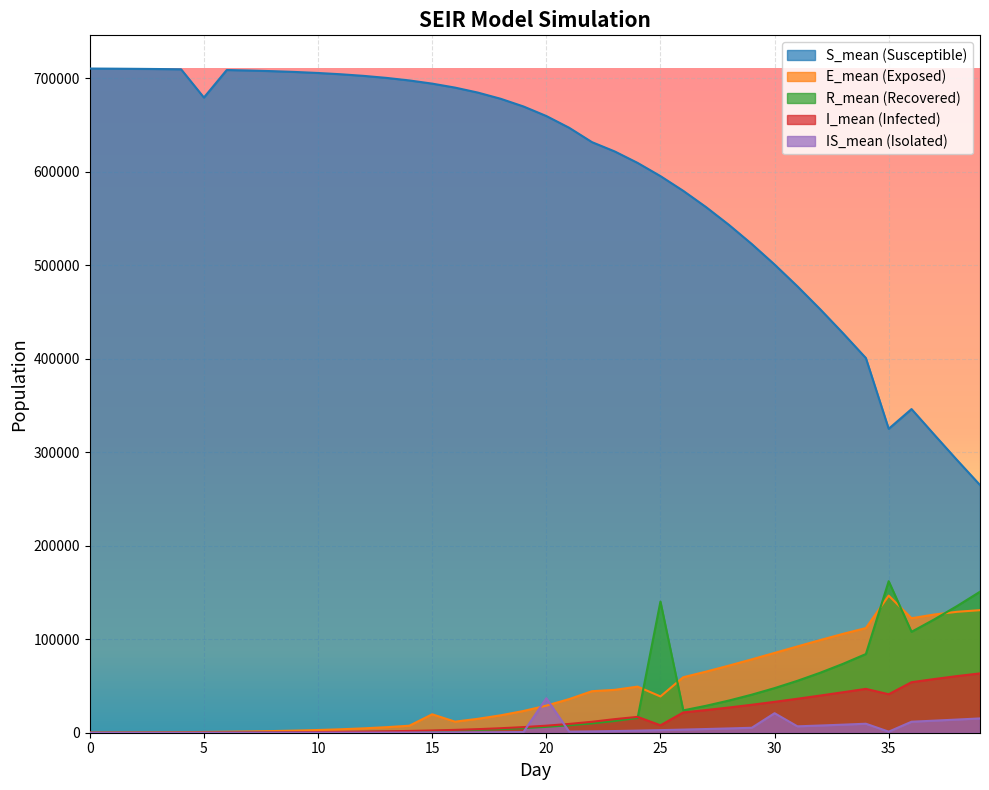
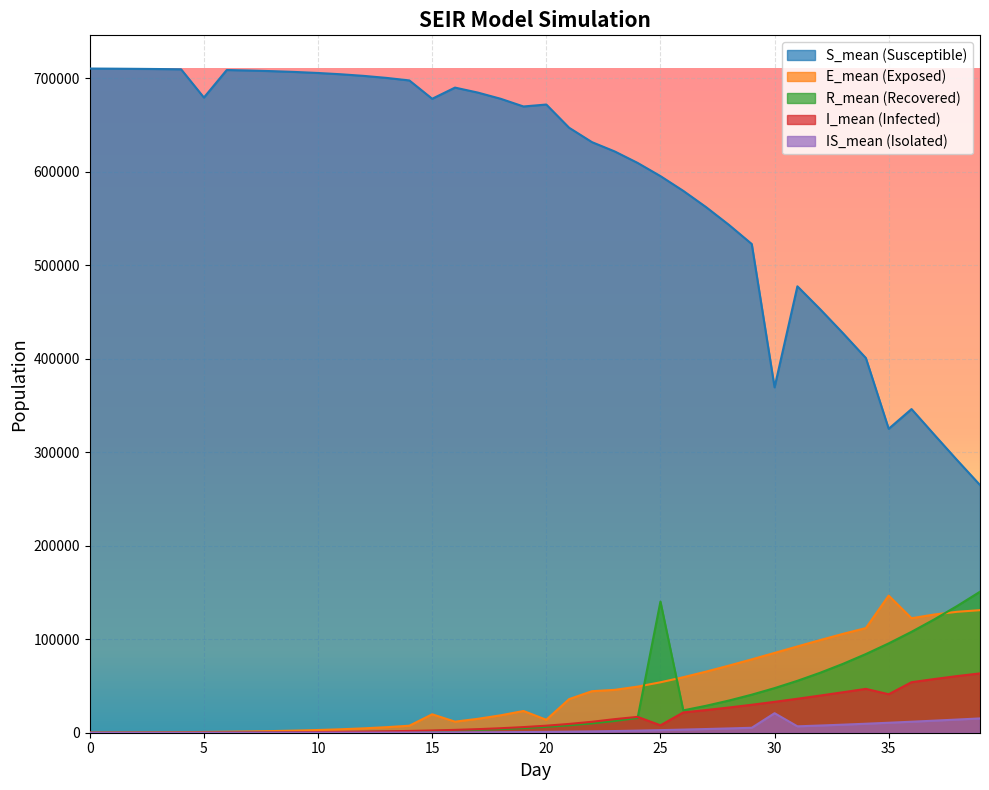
S_mean (Susceptible), 15: 690000 -> 680000
S_mean (Susceptible), 20: 660000 -> 670000
E_mean (Exposed), 20: 30000 -> 10000
IS_mean (Isolated), 20: 40000 -> 0
E_mean (Exposed), 25: 40000 -> 50000
S_mean (Susceptible), 30: 500000 -> 370000
R_mean (Recovered), 35: 160000 -> 100000
IS_mean (Isolated), 35: 0 -> 10000
